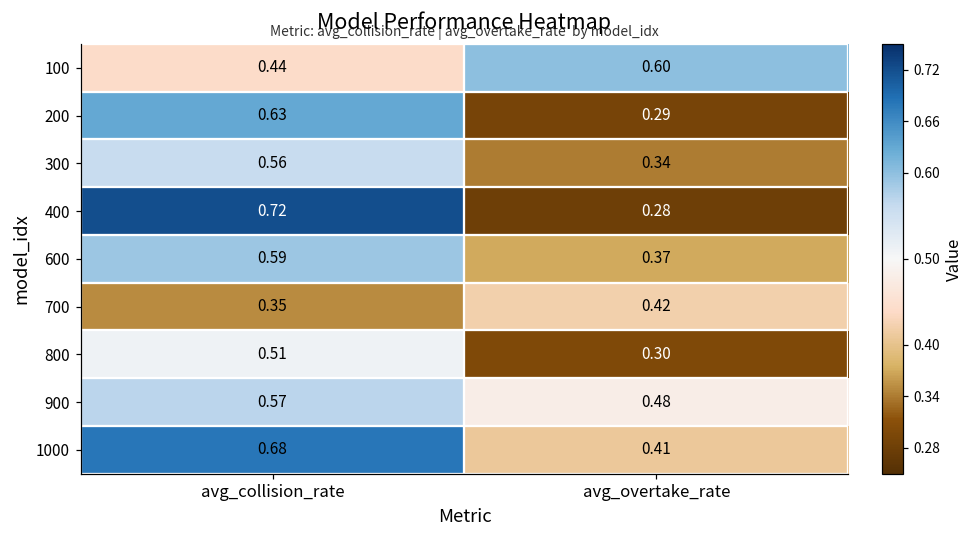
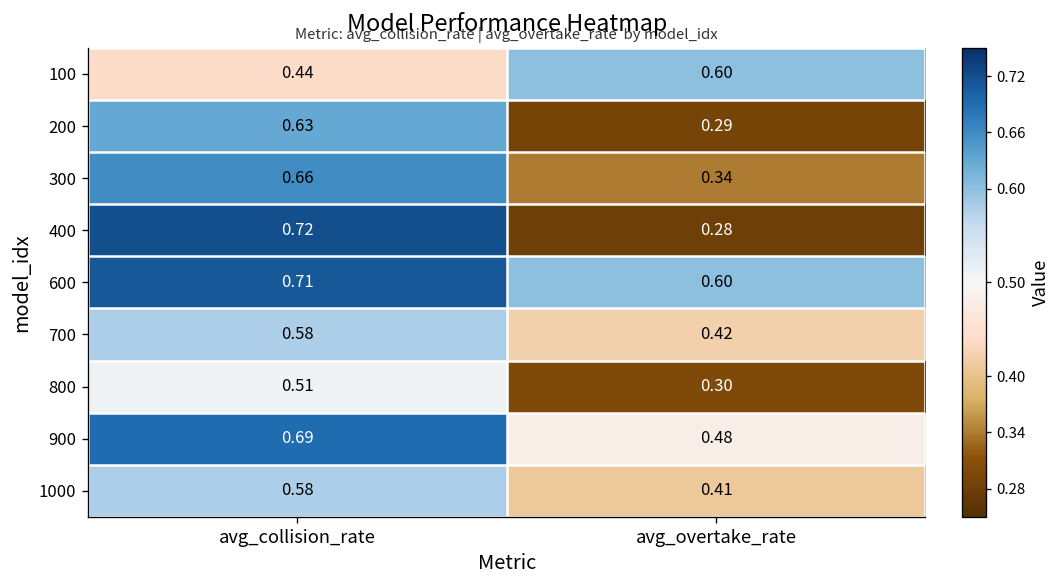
300, avg_collision_rate: 0.56 -> 0.66
600, avg_collision_rate: 0.59 -> 0.71
600, avg_overtake_rate: 0.37 -> 0.60
700, avg_collision_rate: 0.35 -> 0.58
900, avg_collision_rate: 0.57 -> 0.69
1000, avg_collision_rate: 0.68 -> 0.58
